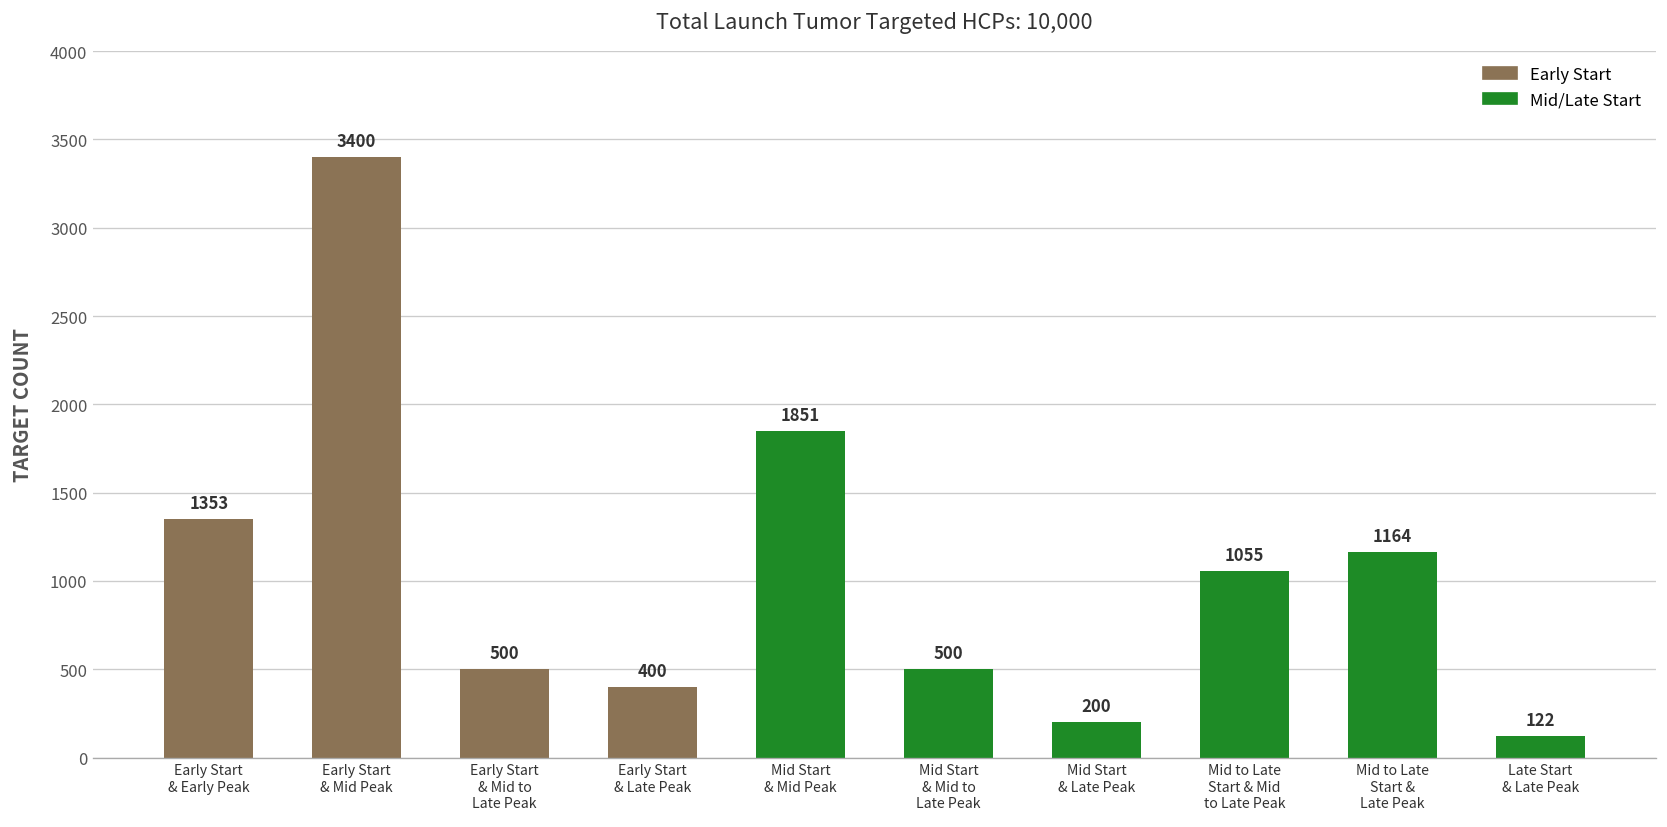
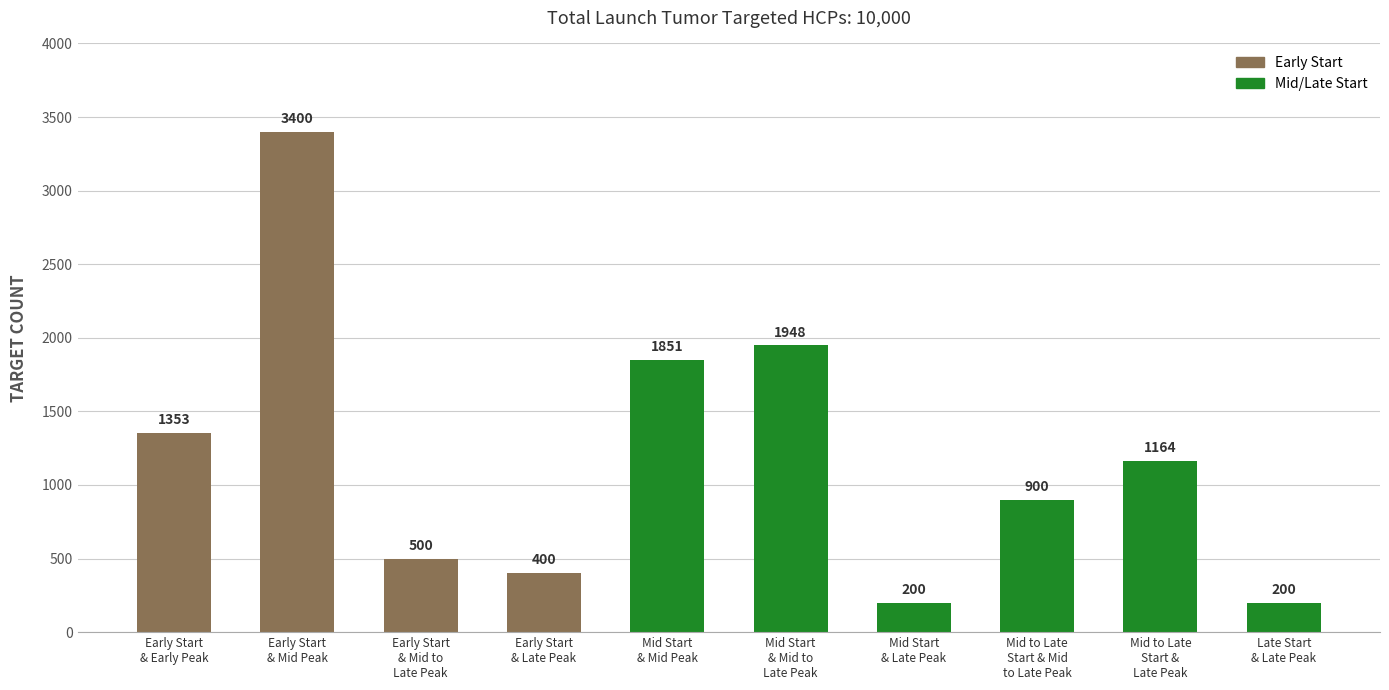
Mid Start & Mid to Late Peak: 500 -> 1948
Mid to Late Start & Mid to Late Peak: 1055 -> 900
Late Start & Late Peak: 122 -> 200
